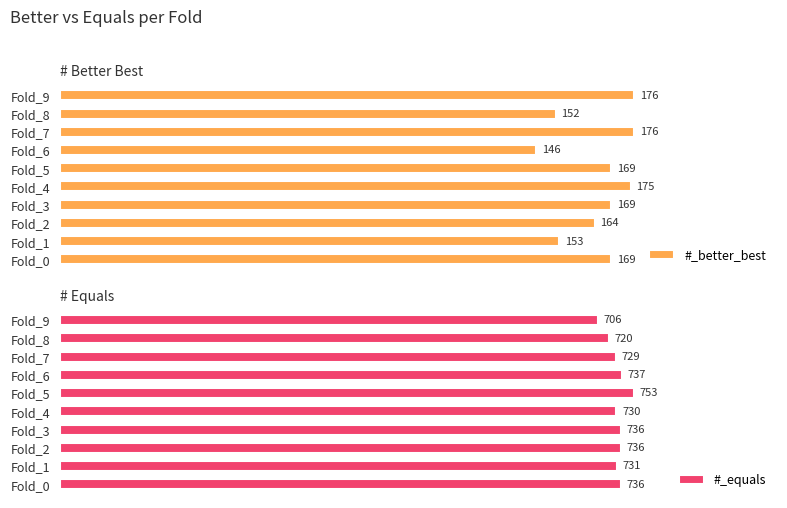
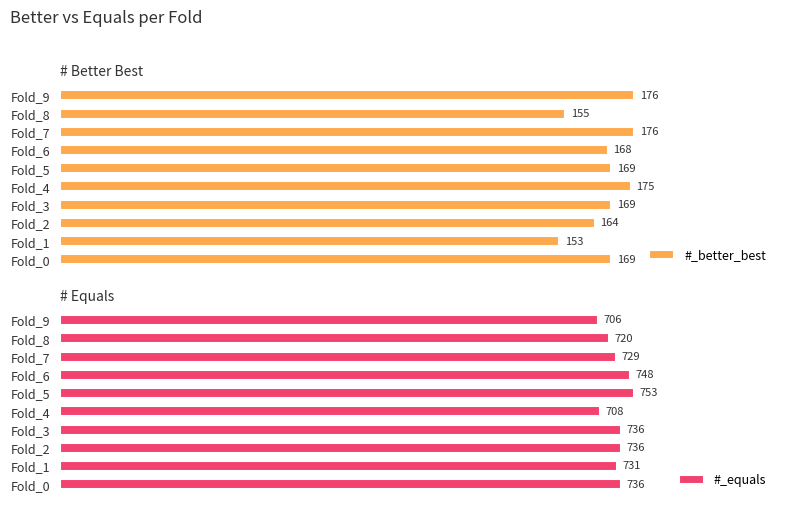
# Better Best, Fold_8: 152 -> 155
# Better Best, Fold_6: 146 -> 168
# Equals, Fold_6: 737 -> 748
# Equals, Fold_4: 730 -> 708
